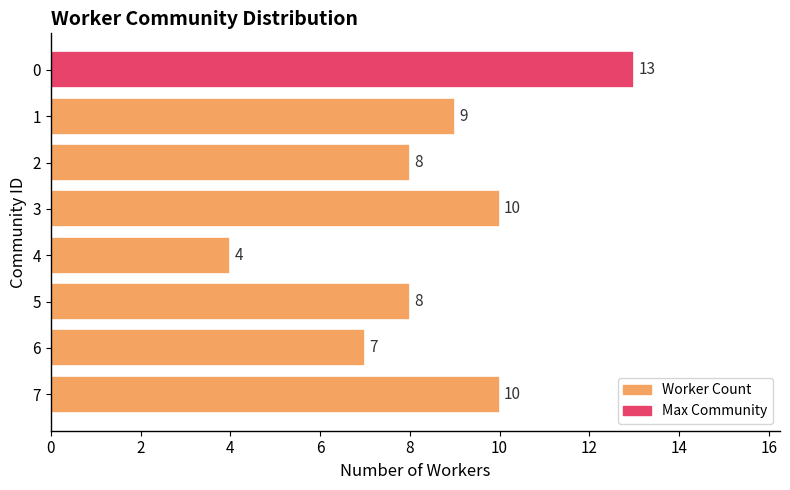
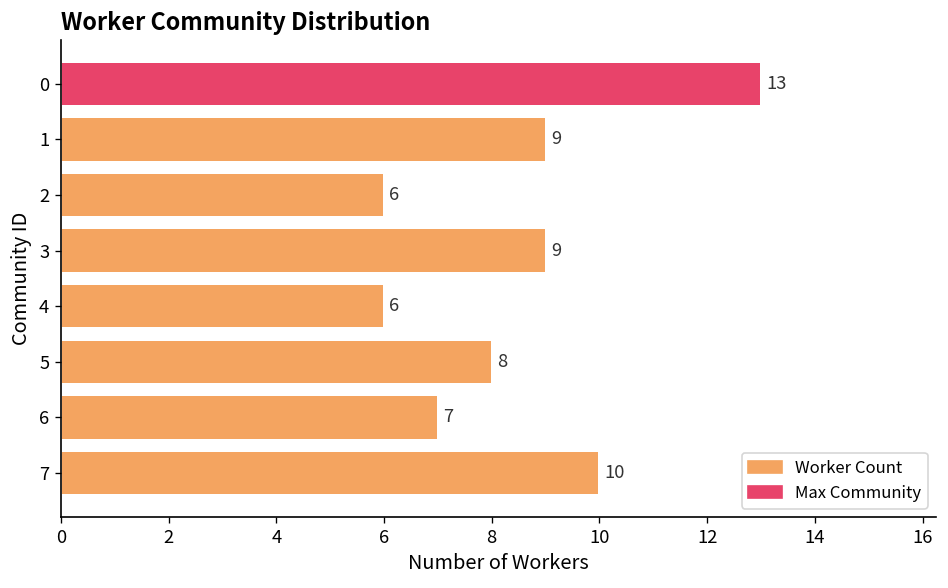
2: 8 -> 6
3: 10 -> 9
4: 4 -> 6
